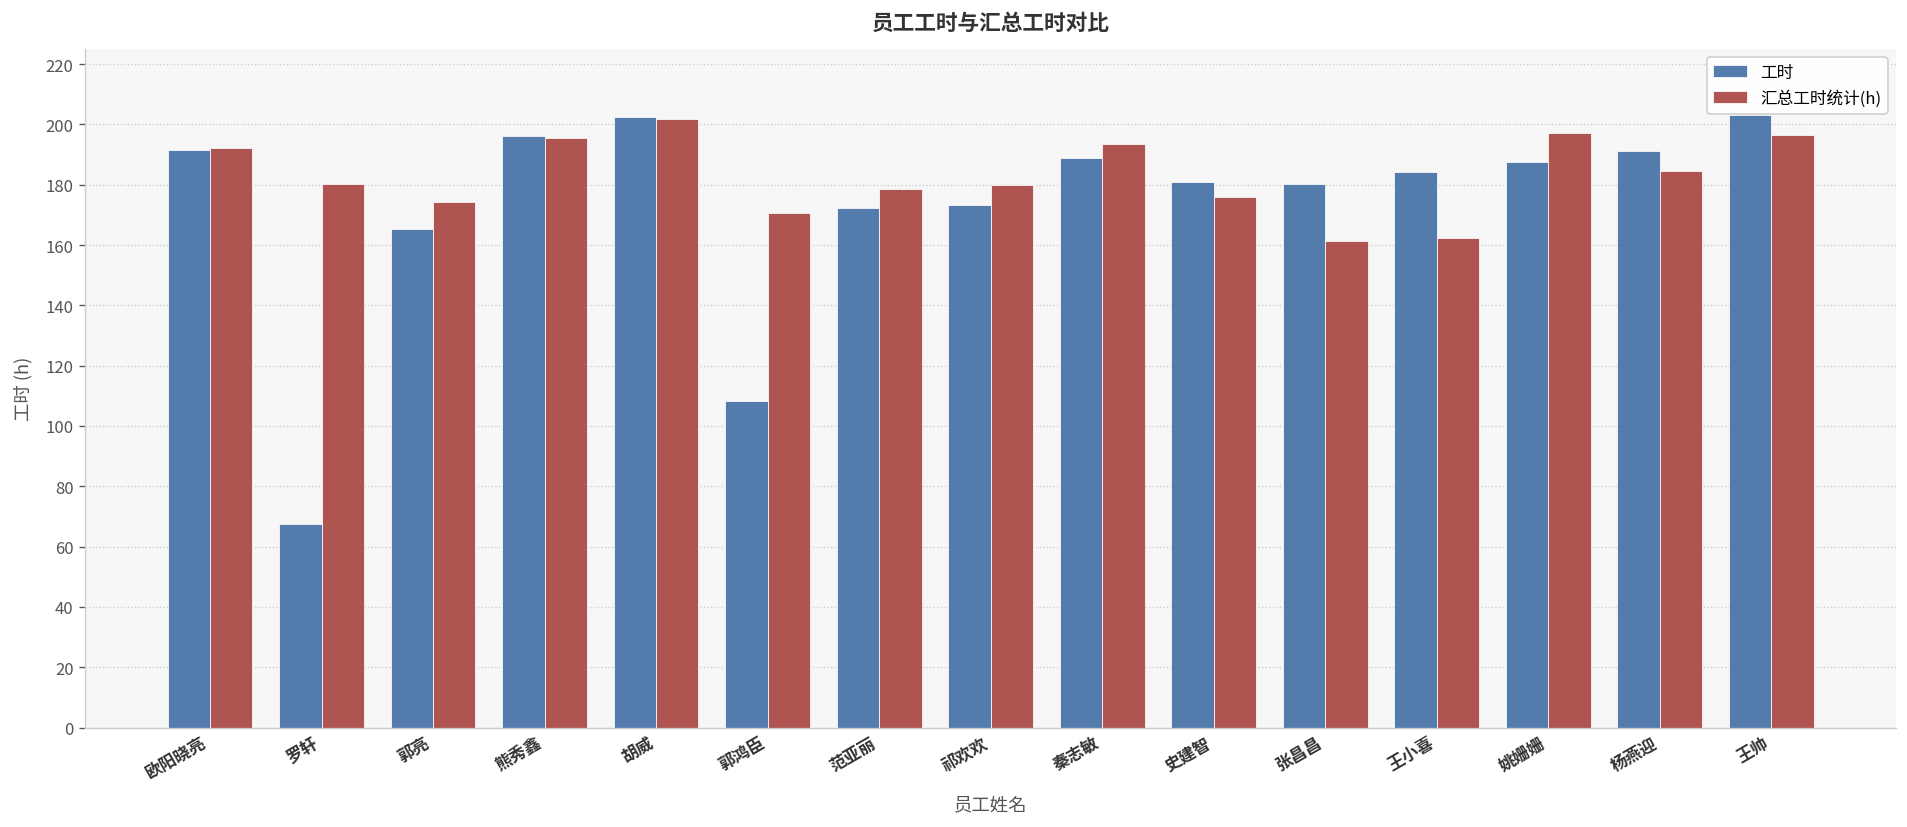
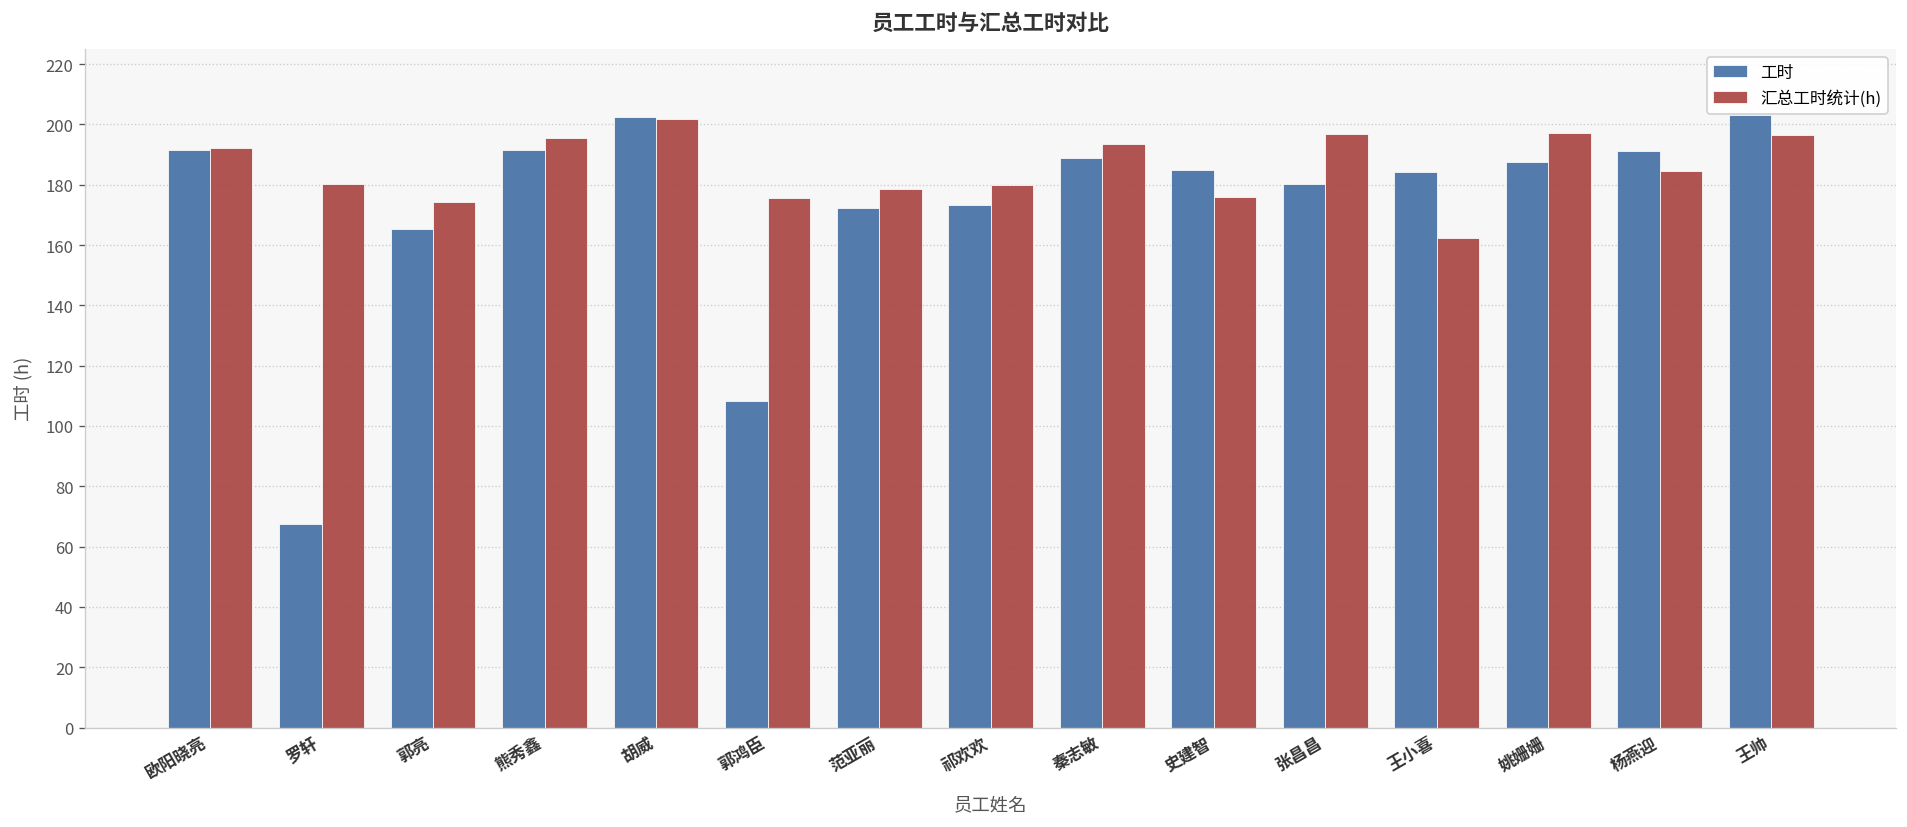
工时, 熊秀鑫: 196 -> 191
汇总工时统计(h), 郭鸿臣: 171 -> 176
工时, 史建智: 181 -> 185
汇总工时统计(h), 张昌昌: 161 -> 197
